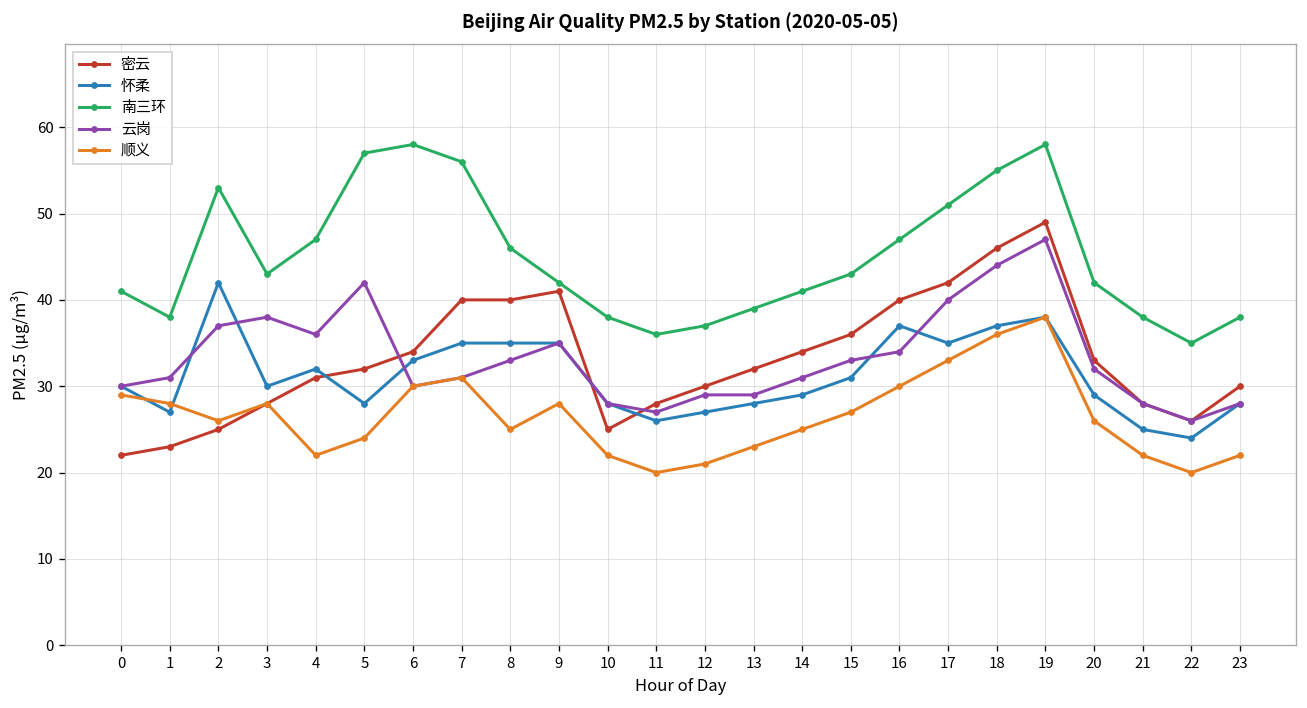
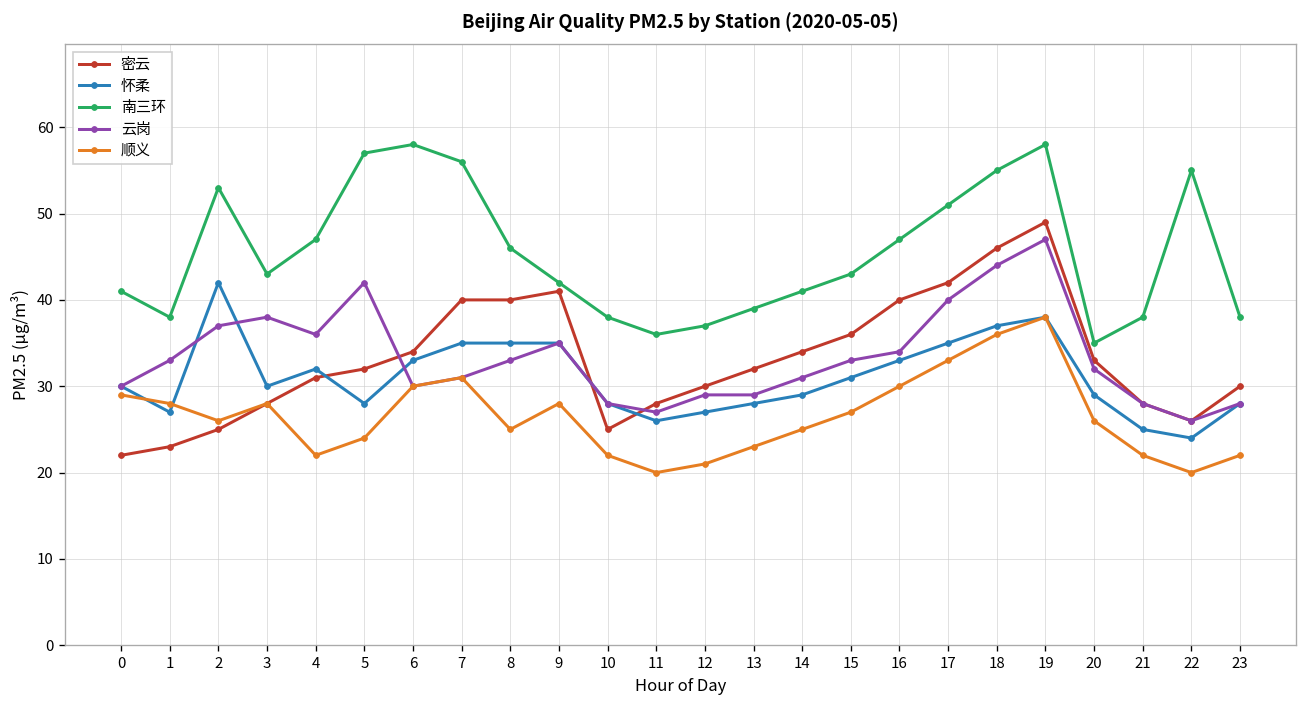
云岗, 1: 31 -> 33
怀柔, 16: 37 -> 33
南三环, 20: 42 -> 35
南三环, 22: 35 -> 55
